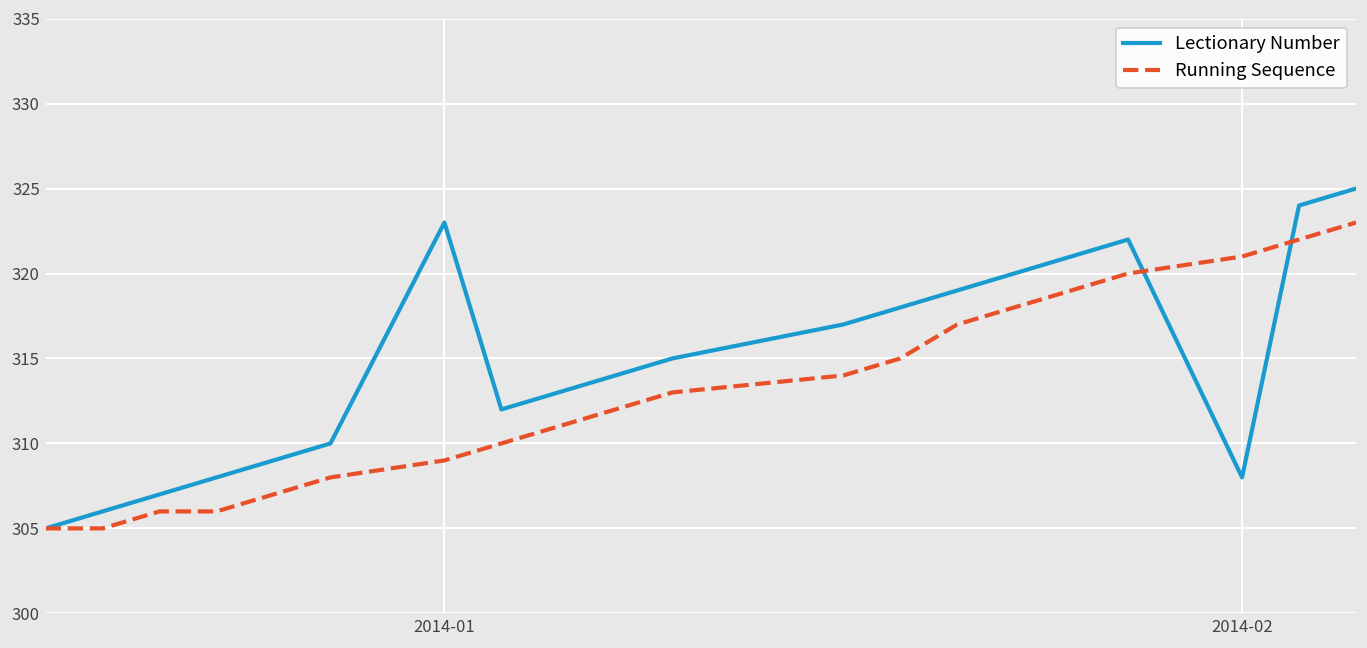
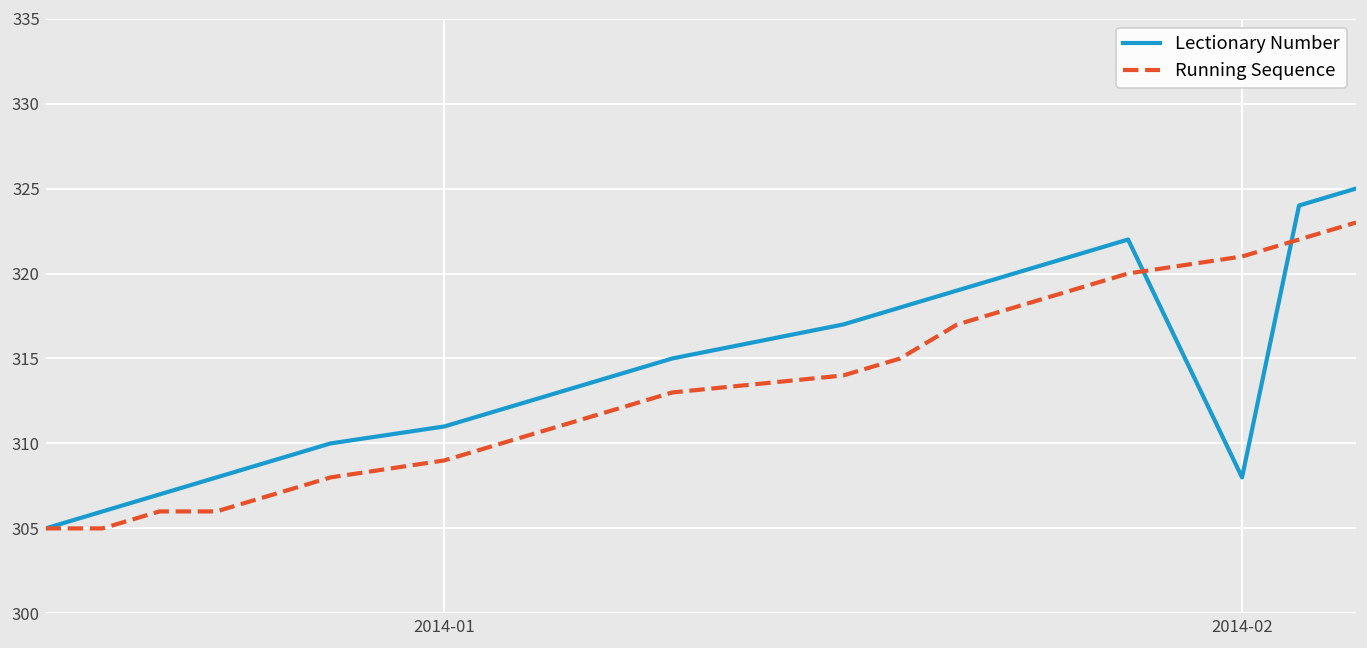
Lectionary Number, 2014-01: 323 -> 311
